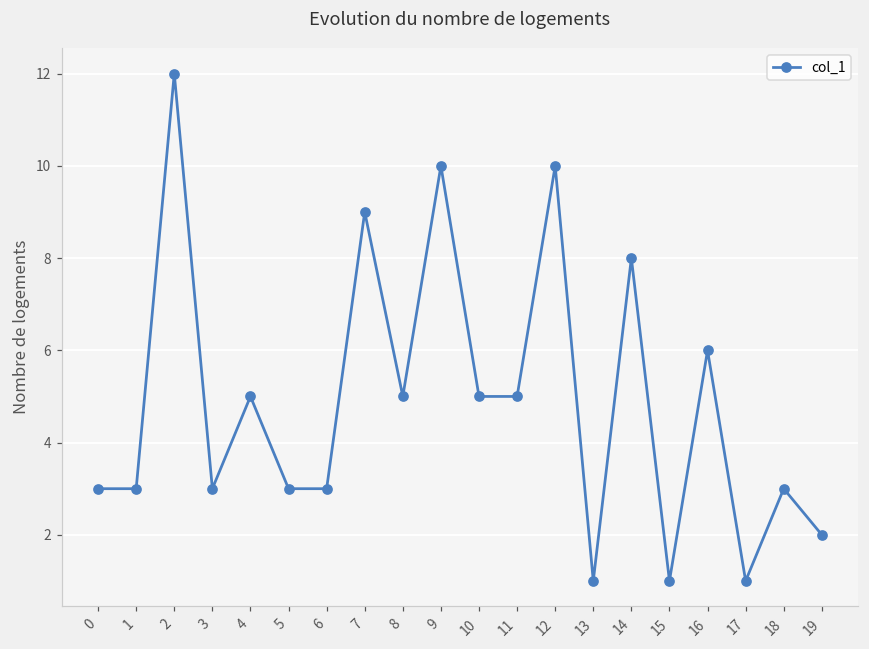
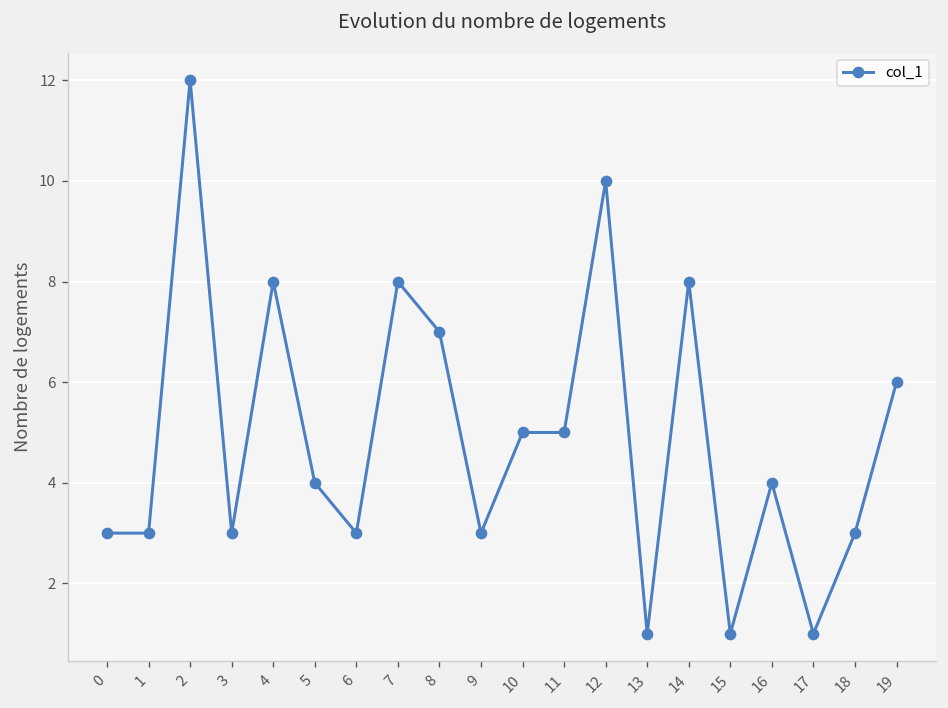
4: 5 -> 8
5: 3 -> 4
7: 9 -> 8
8: 5 -> 7
9: 10 -> 3
16: 6 -> 4
19: 2 -> 6
